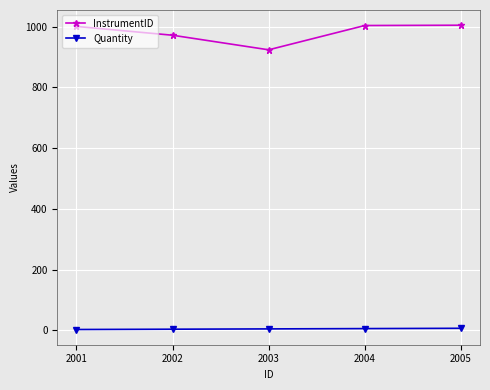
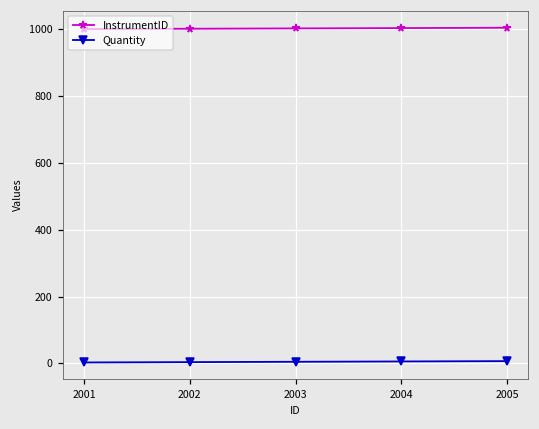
InstrumentID, 2002: 970 -> 1000
InstrumentID, 2003: 920 -> 1000
